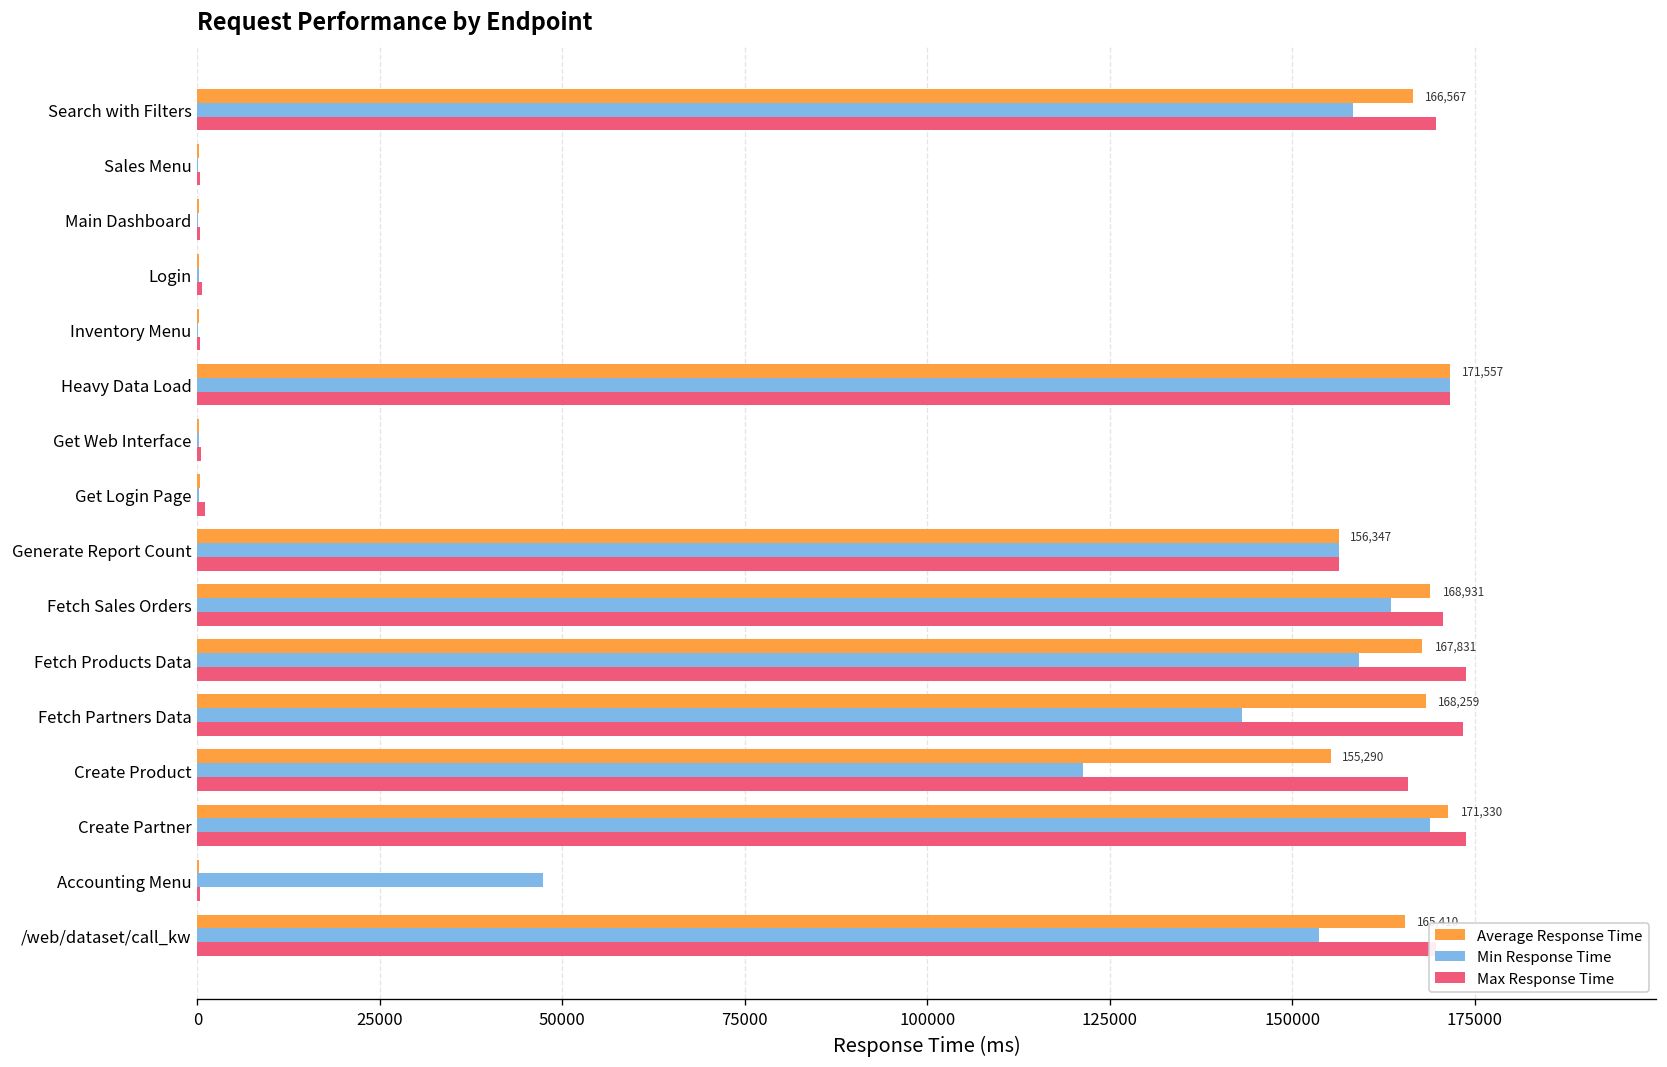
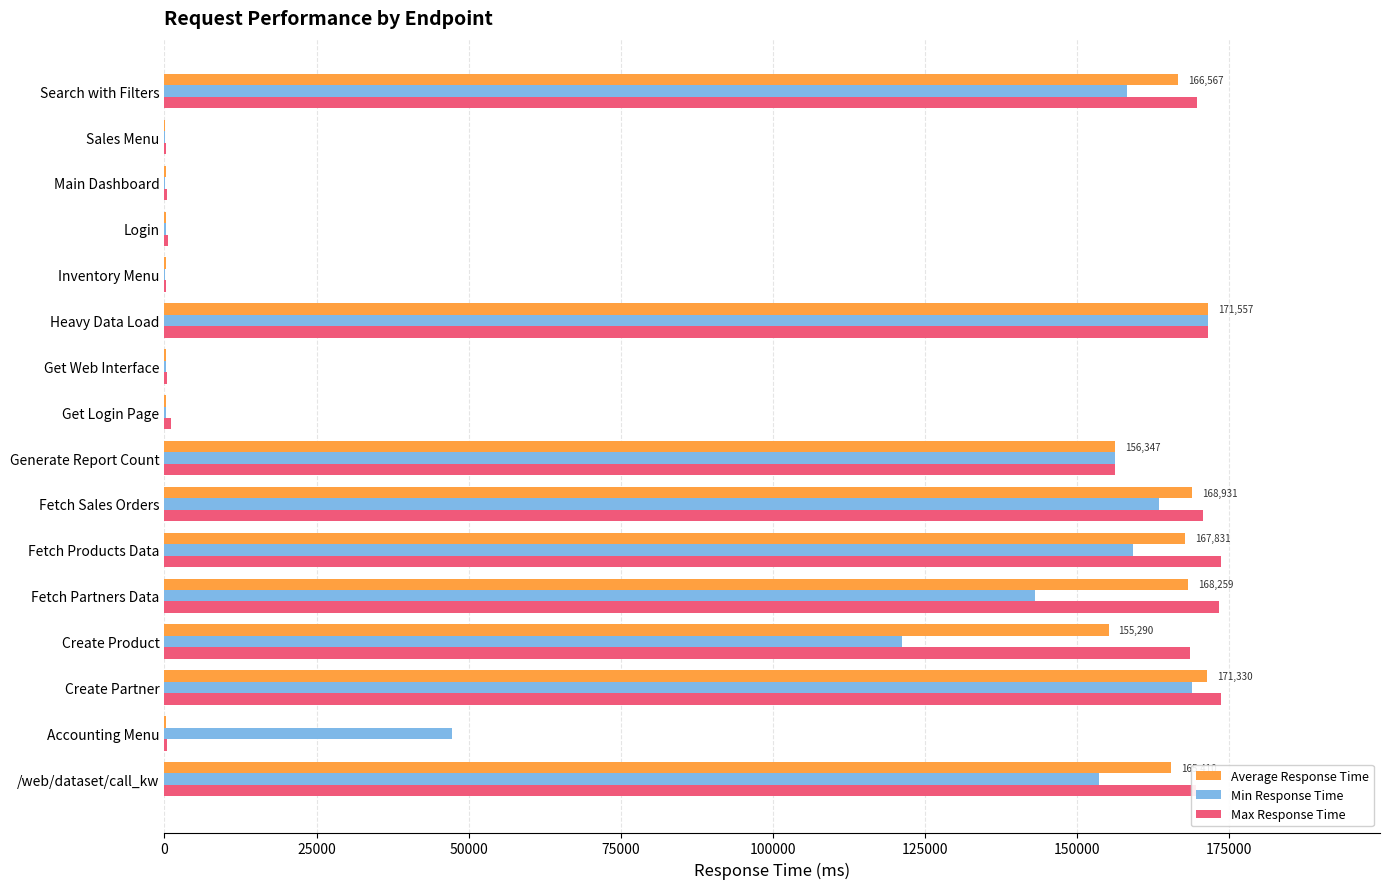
Max Response Time, Create Product: 166000 -> 169000
